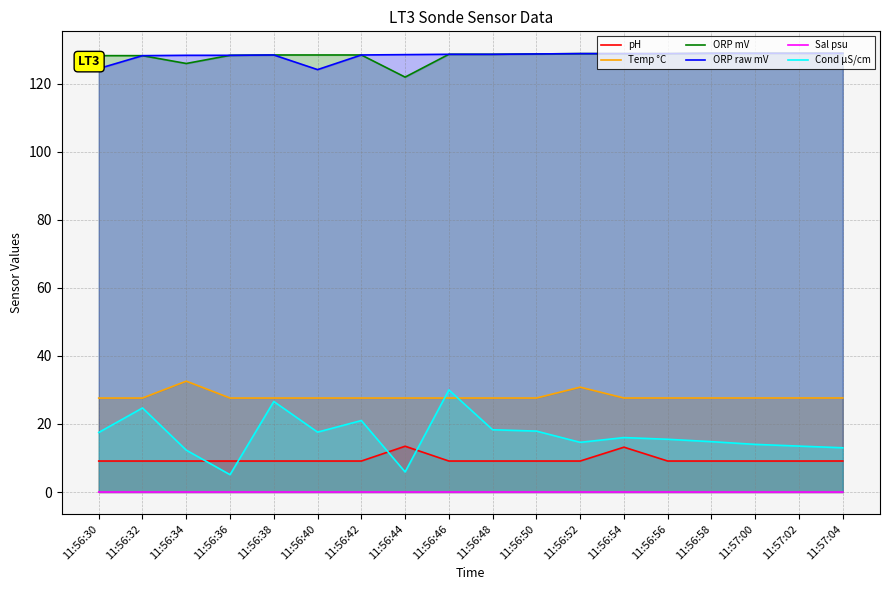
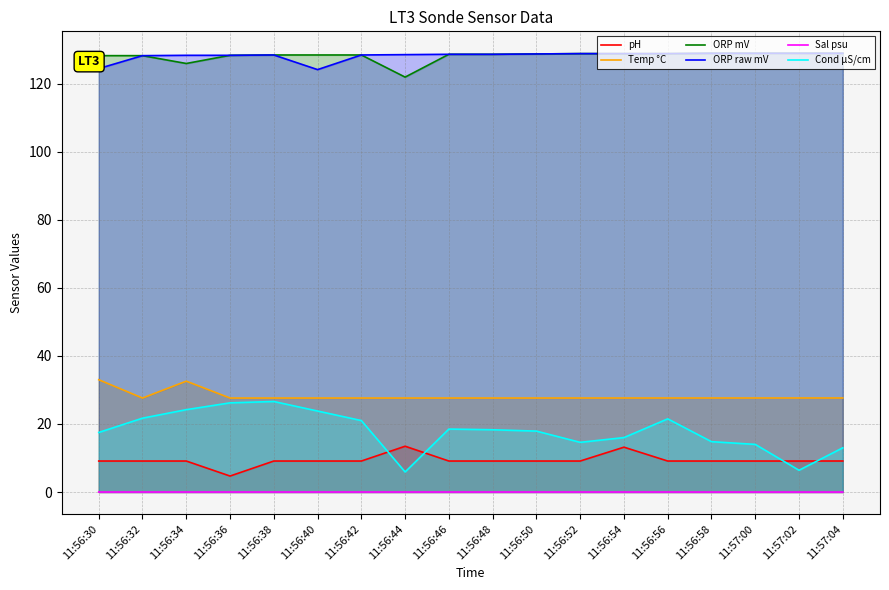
Temp °C, 11:56:30: 28 -> 33
Cond µS/cm, 11:56:32: 25 -> 22
Cond µS/cm, 11:56:34: 12 -> 24
pH, 11:56:36: 9 -> 5
Cond µS/cm, 11:56:36: 5 -> 26
Cond µS/cm, 11:56:40: 18 -> 24
Cond µS/cm, 11:56:46: 30 -> 19
Temp °C, 11:56:52: 31 -> 28
Cond µS/cm, 11:56:56: 16 -> 22
Cond µS/cm, 11:57:02: 14 -> 6
